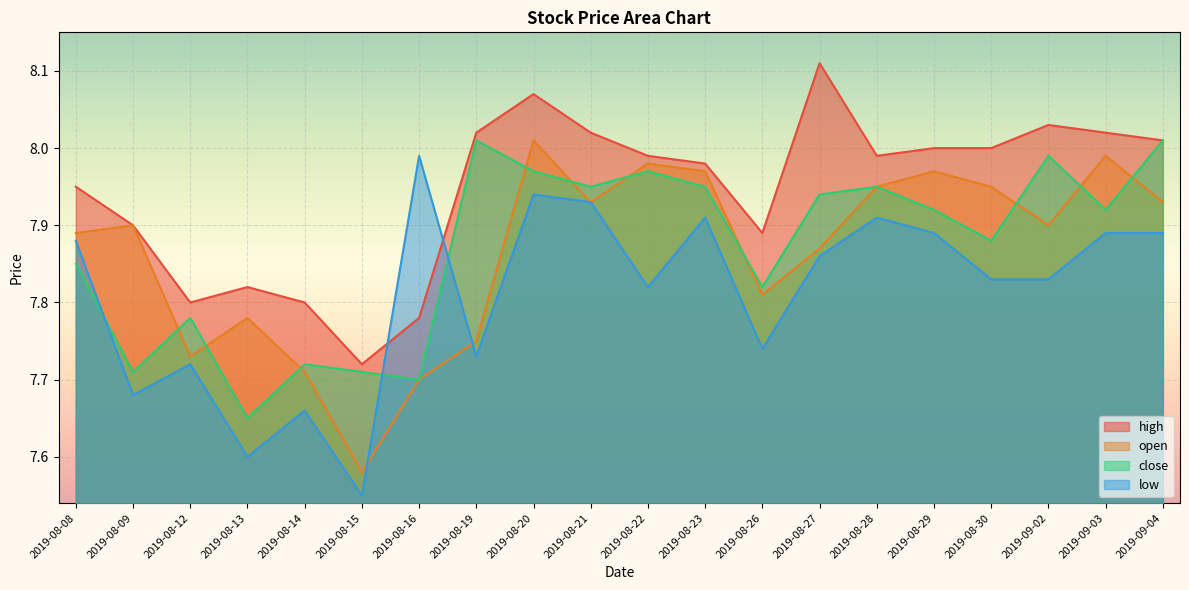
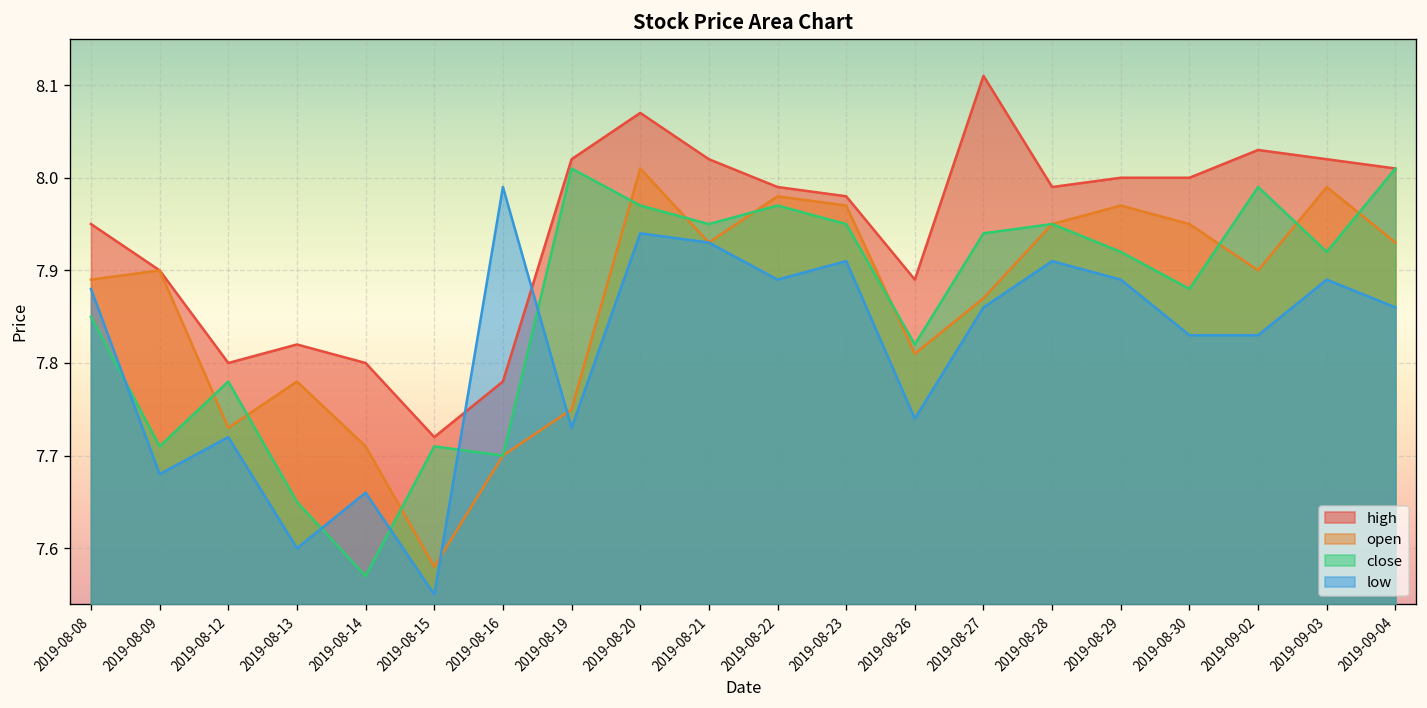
close, 2019-08-14: 7.72 -> 7.57
low, 2019-08-22: 7.82 -> 7.89
low, 2019-09-04: 7.89 -> 7.86
